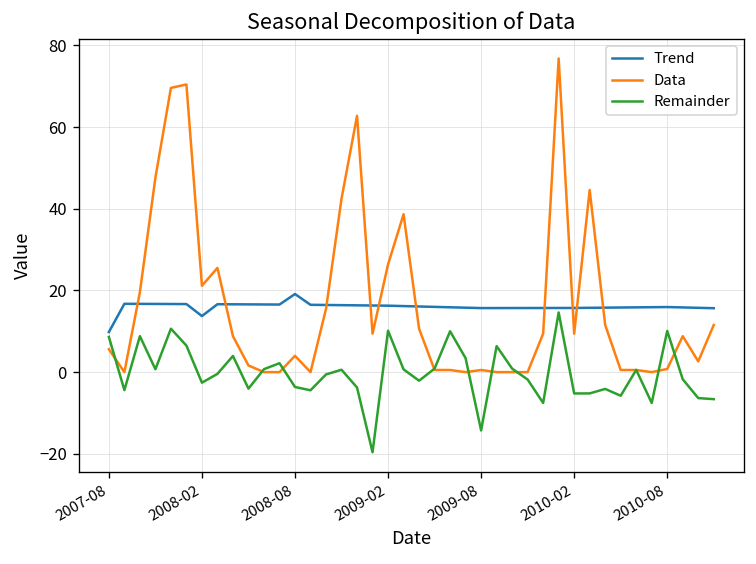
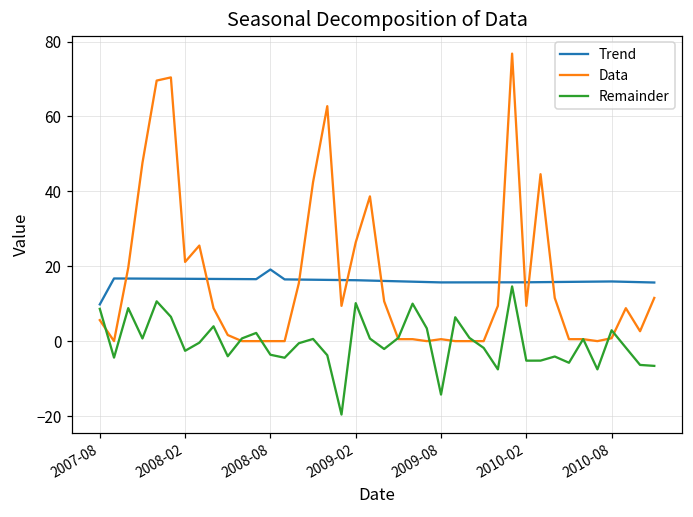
Trend, 2008-02: 14 -> 17
Data, 2008-08: 4 -> 0
Remainder, 2010-08: 10 -> 3
